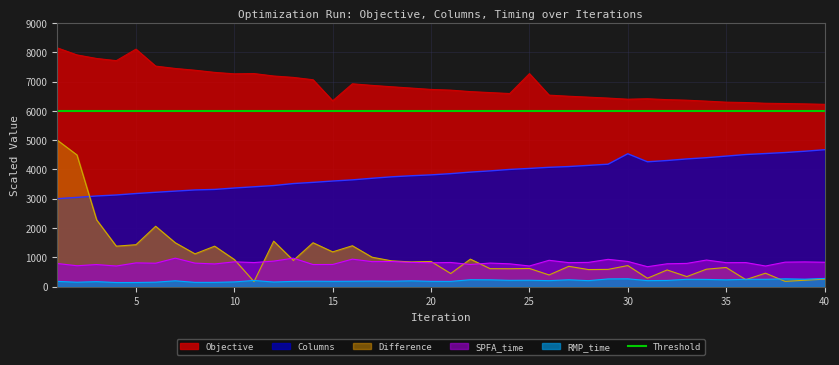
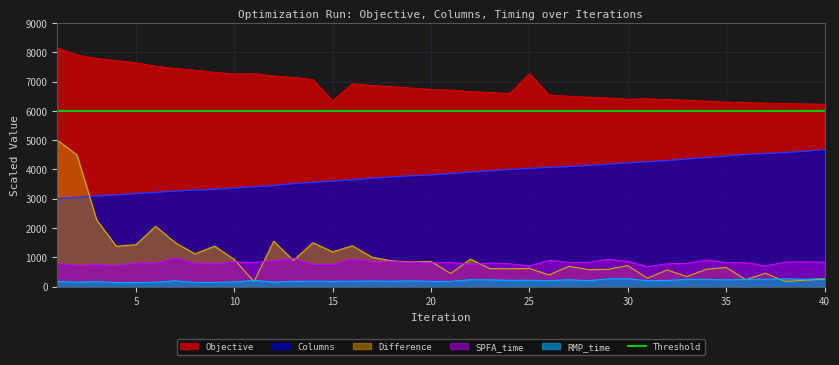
Objective, 5: 8100 -> 7600
Columns, 30: 4500 -> 4200
